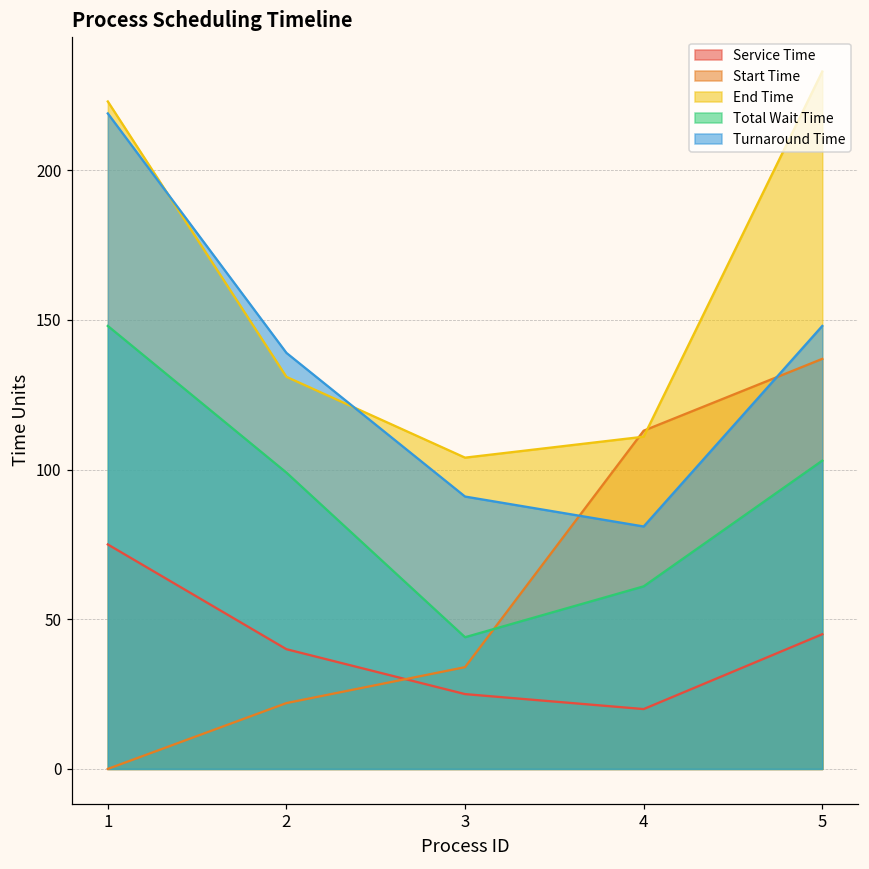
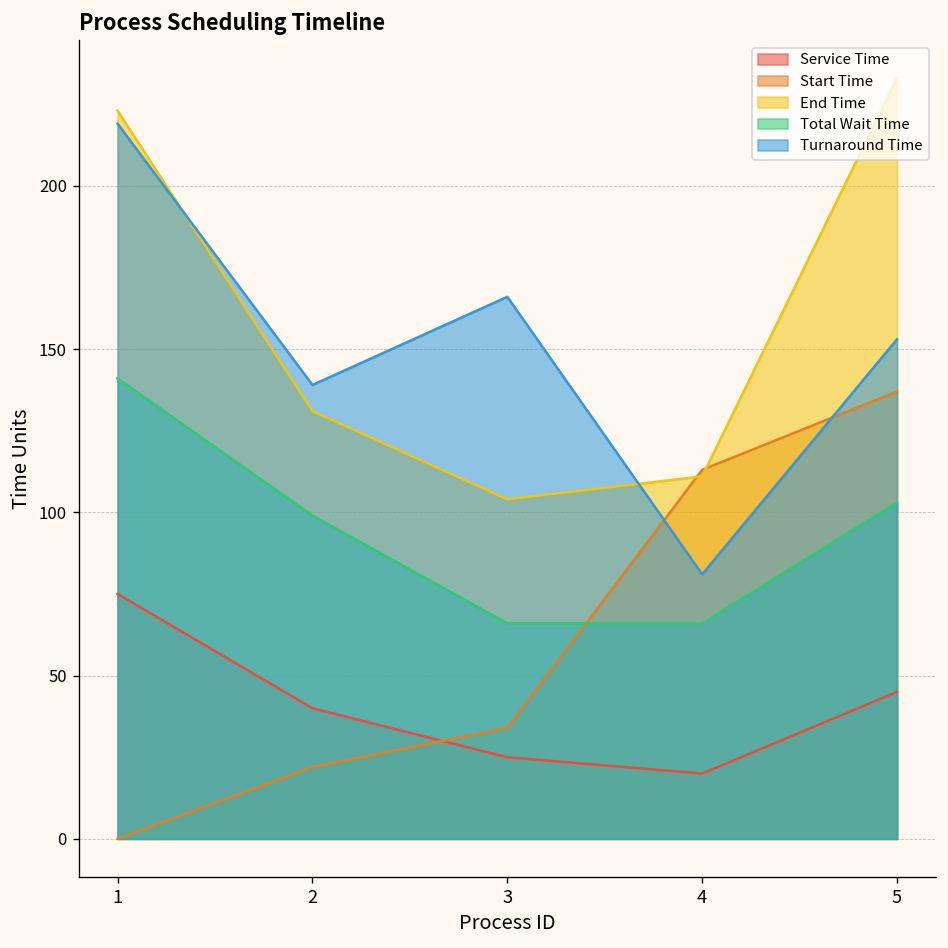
Total Wait Time, 1: 148 -> 141
Total Wait Time, 3: 44 -> 66
Turnaround Time, 3: 91 -> 166
Total Wait Time, 4: 61 -> 66
Turnaround Time, 5: 148 -> 153
